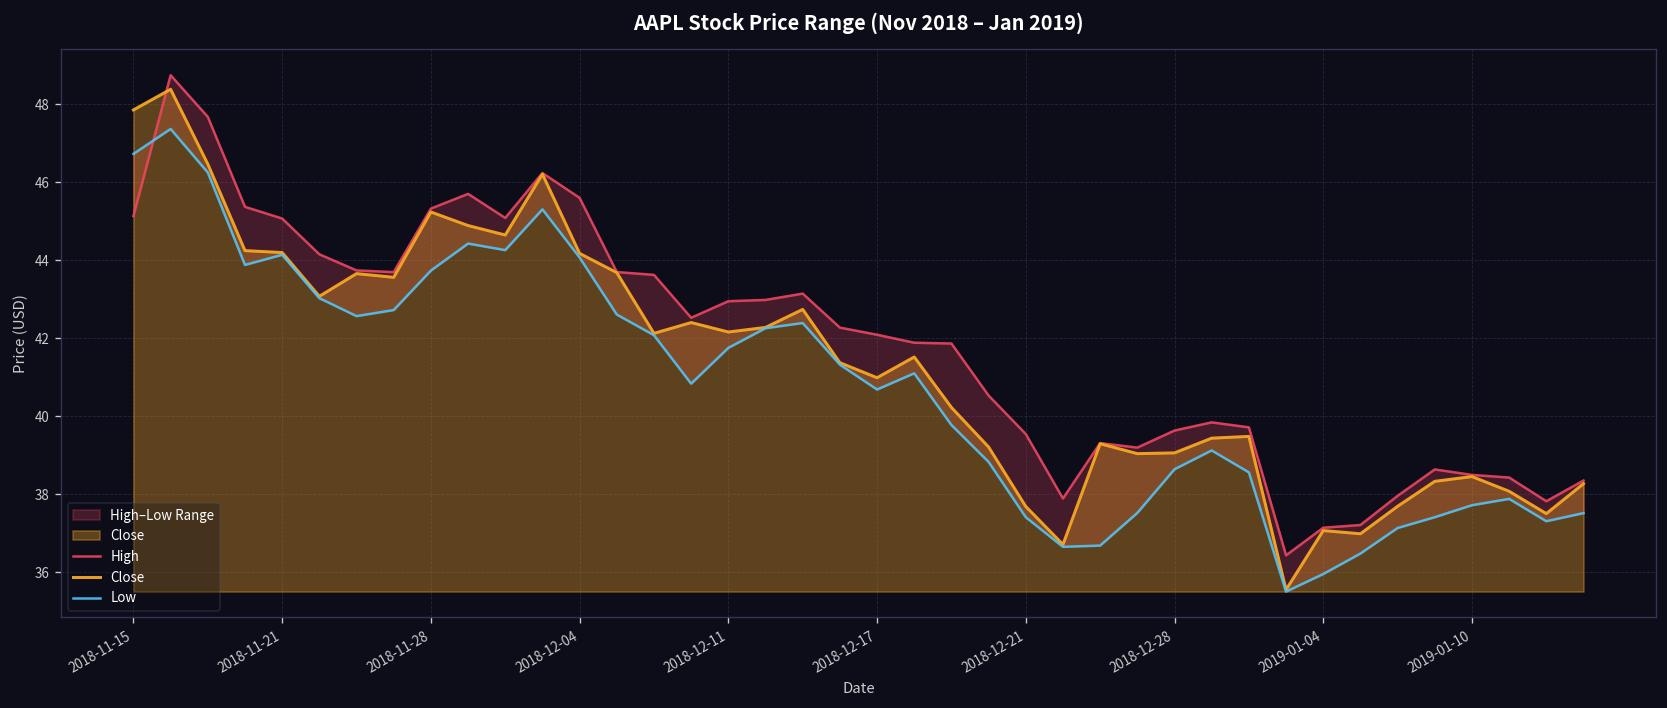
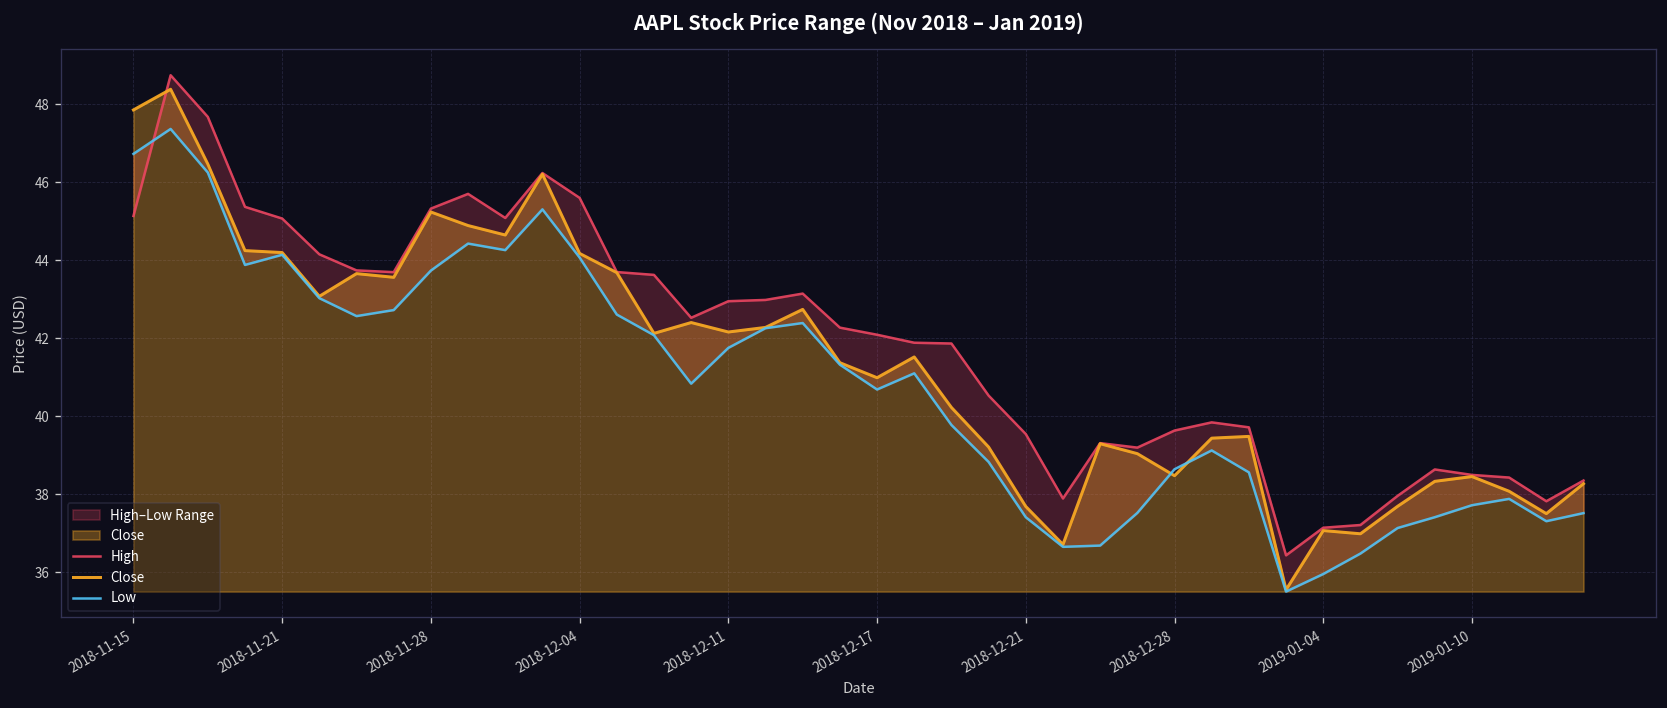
Close, 2018-12-28: 39.1 -> 38.5
